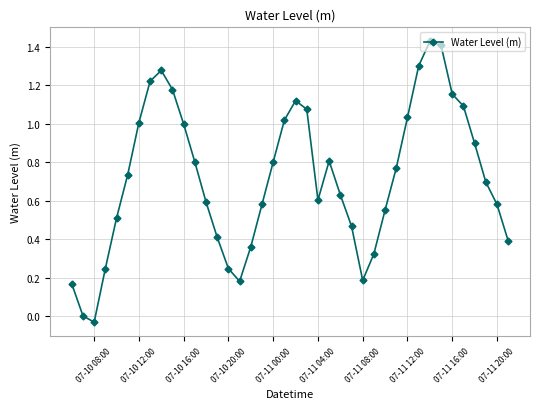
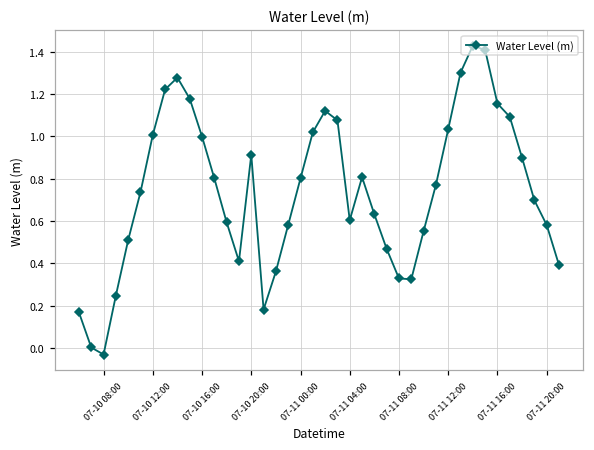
07-10 20:00: 0.25 -> 0.91
07-11 08:00: 0.19 -> 0.33
